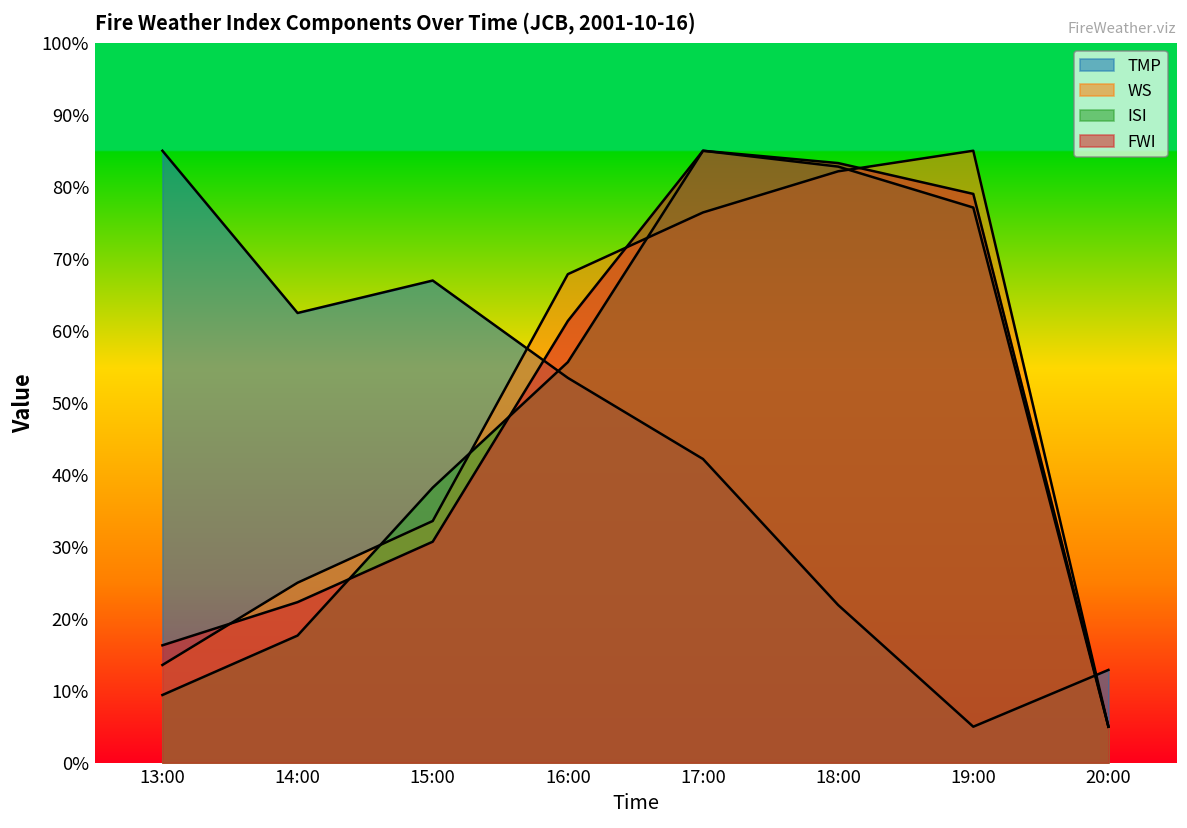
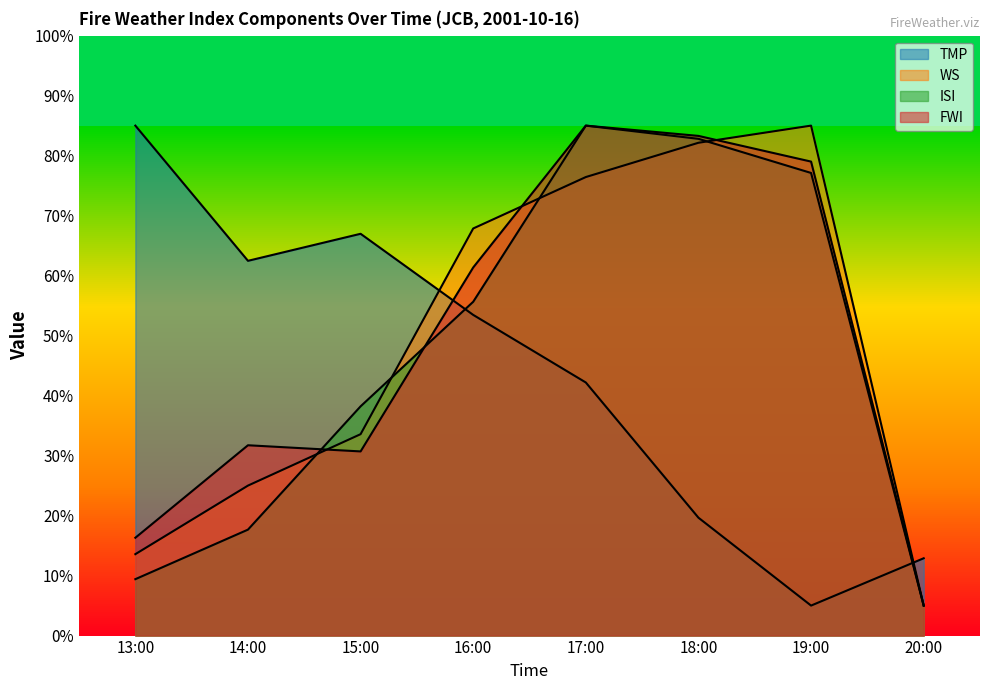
FWI, 14:00: 22% -> 32%
TMP, 18:00: 22% -> 20%
